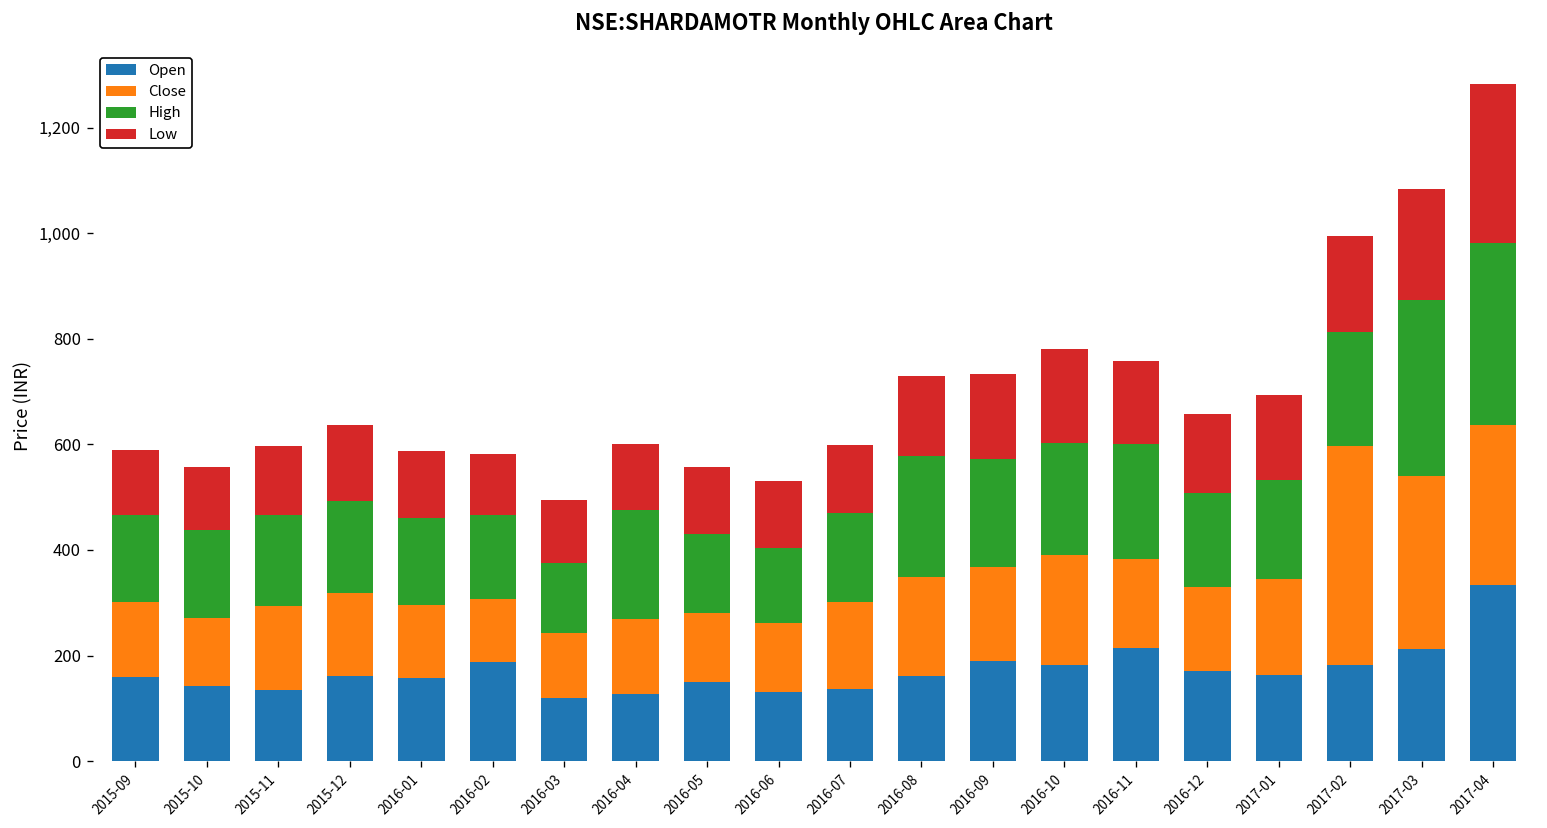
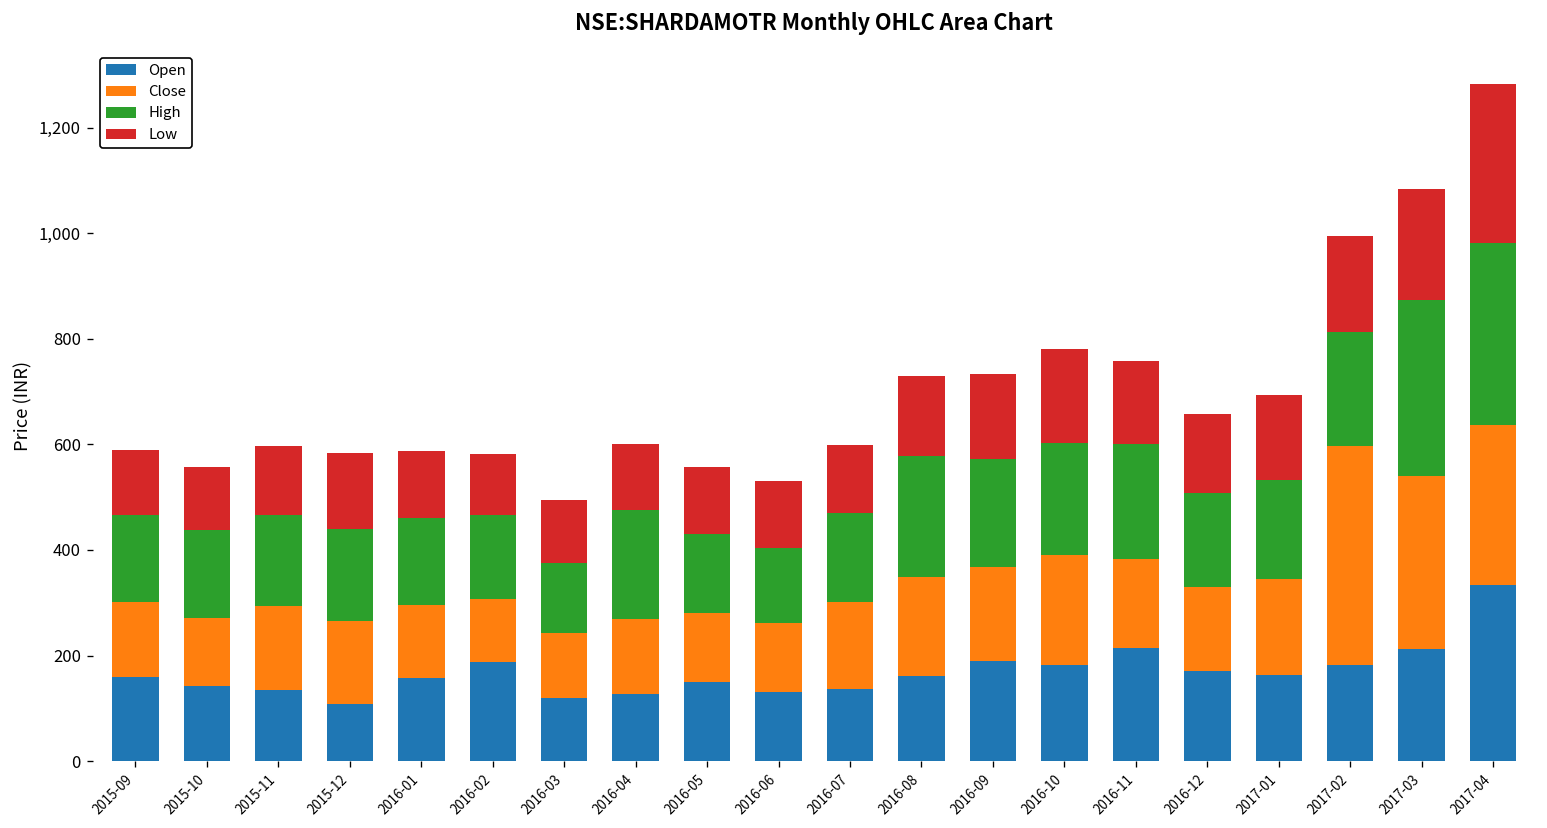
Open, 2015-12: 160 -> 110
